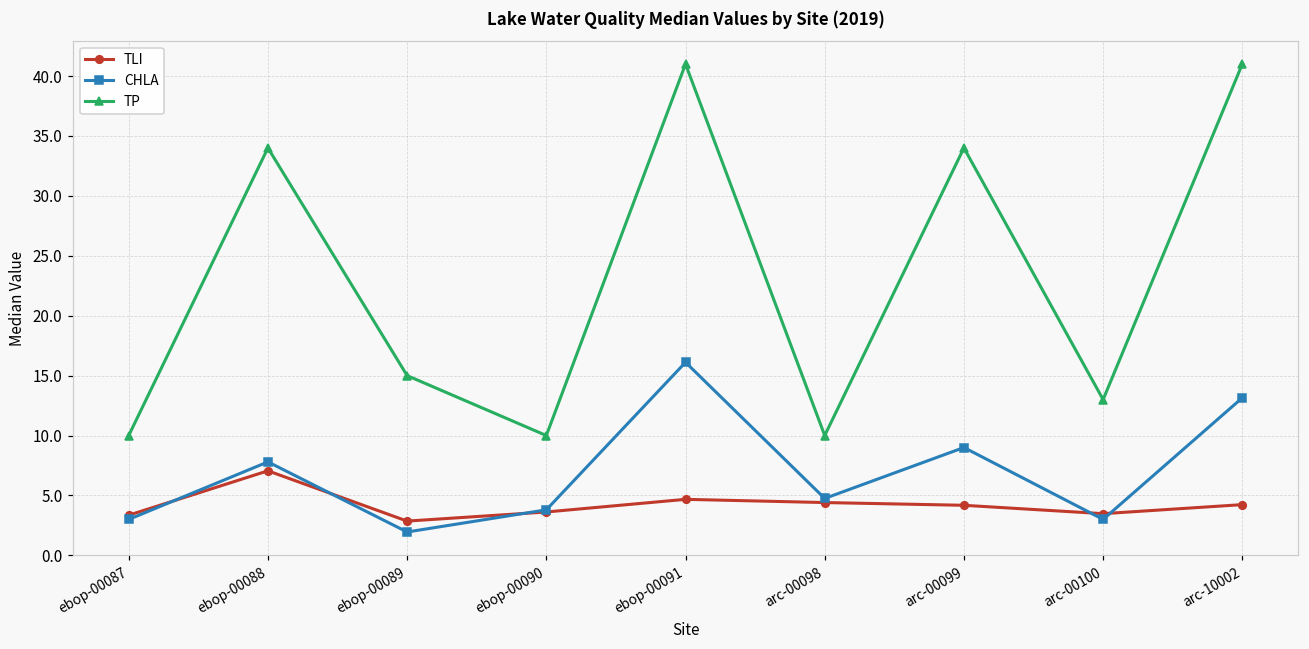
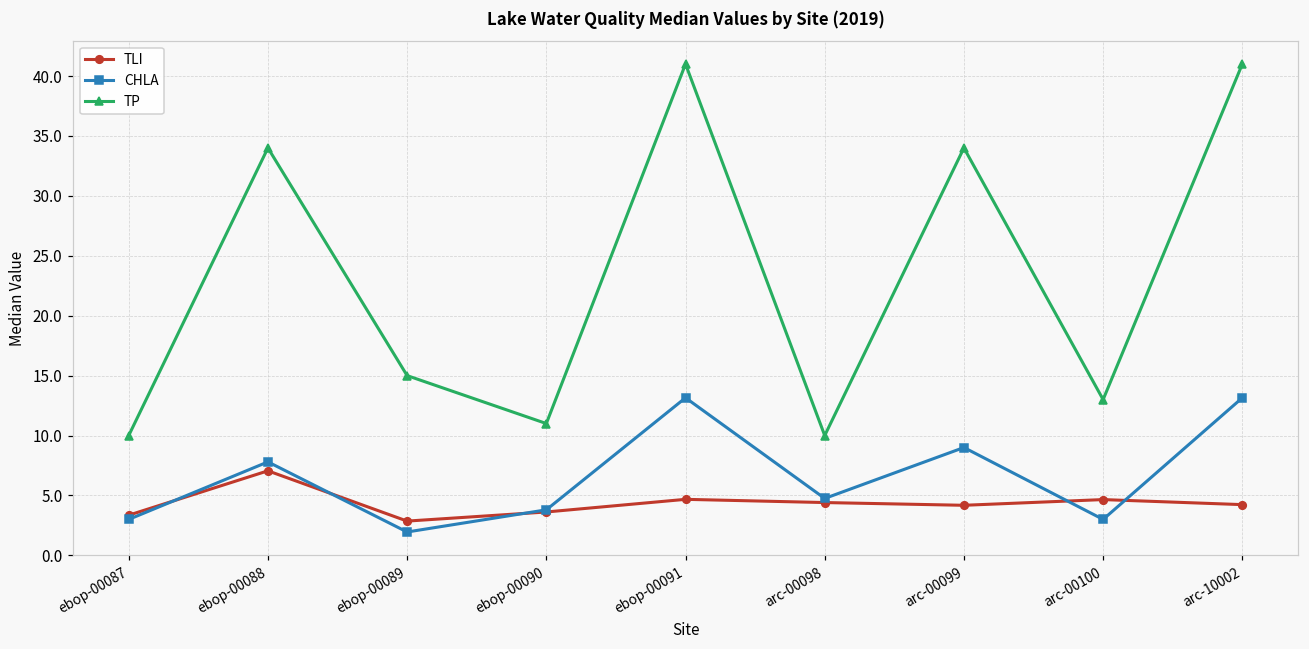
TP, ebop-00090: 10 -> 11
CHLA, ebop-00091: 16.1 -> 13.2
TLI, arc-00100: 3.5 -> 4.7
